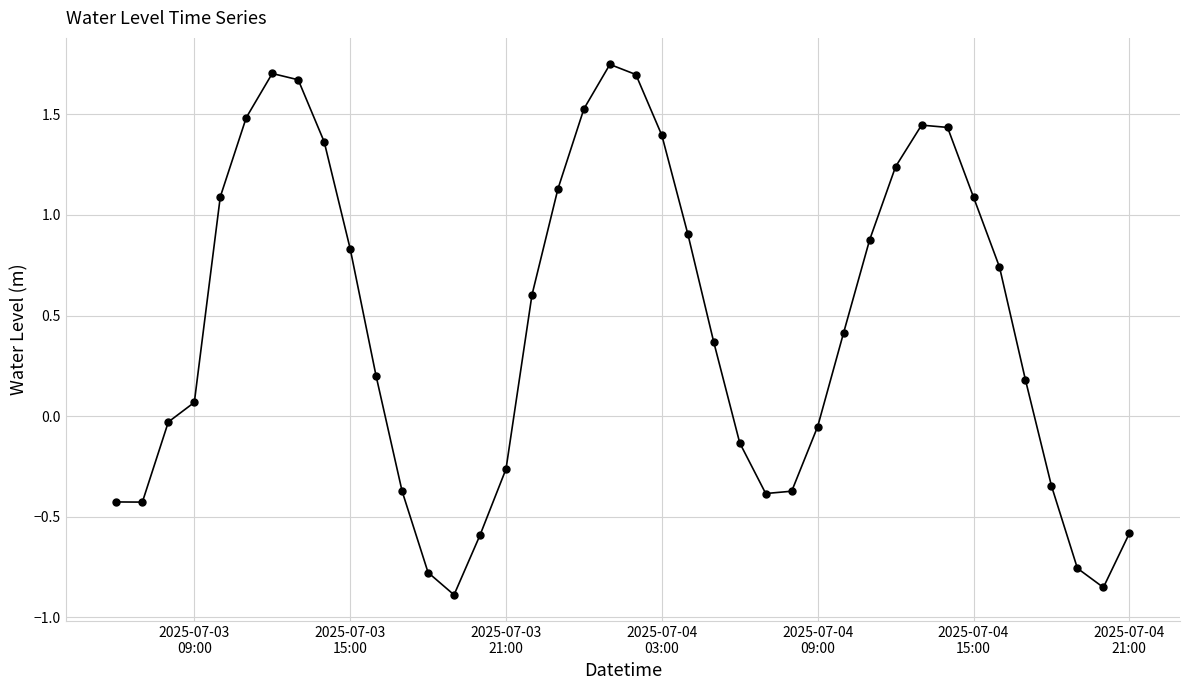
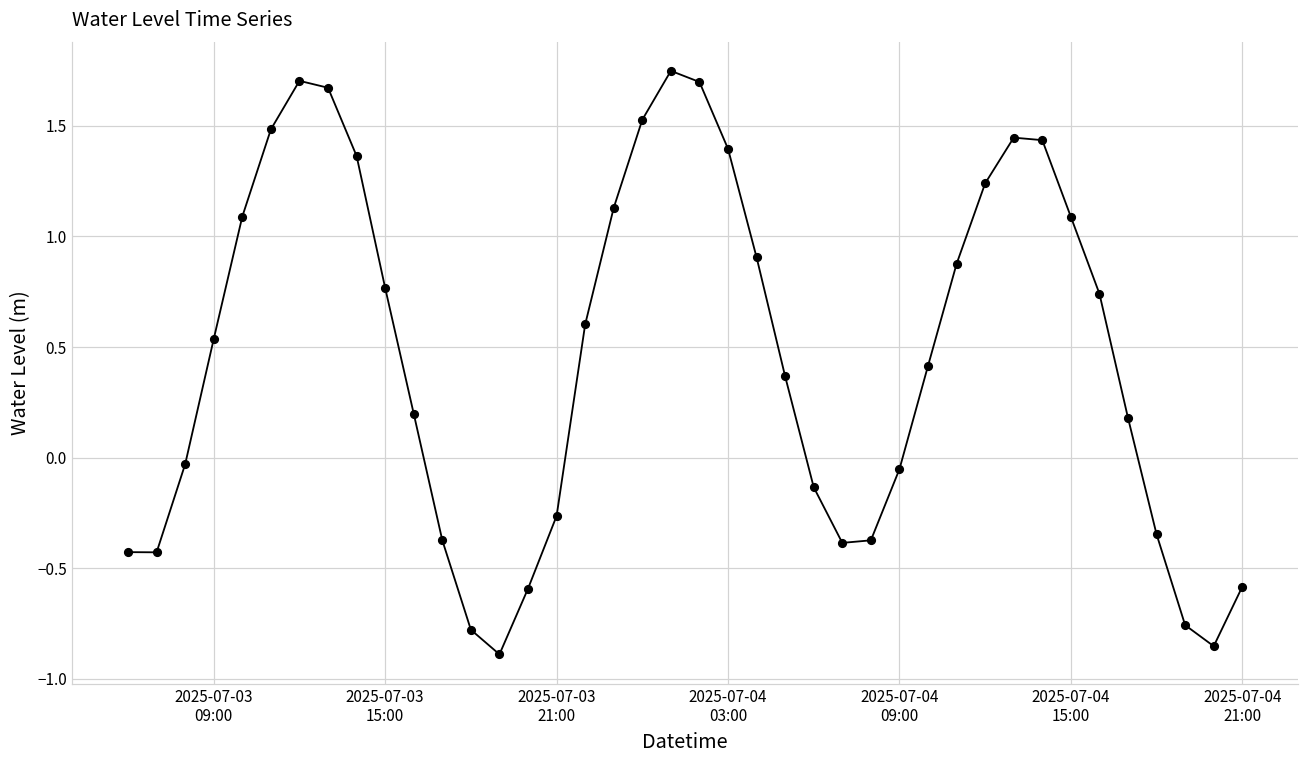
2025-07-03 09:00: 0.07 -> 0.54
2025-07-03 15:00: 0.83 -> 0.77
